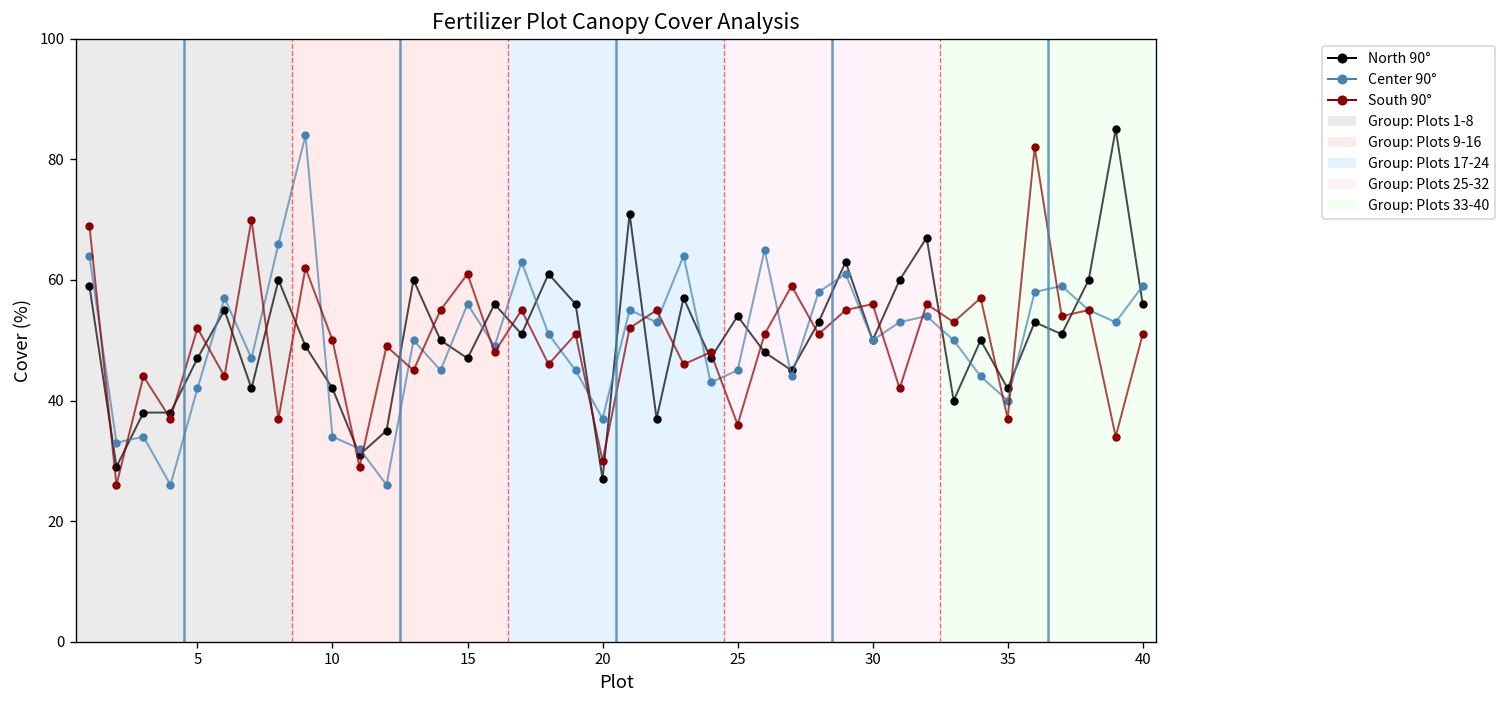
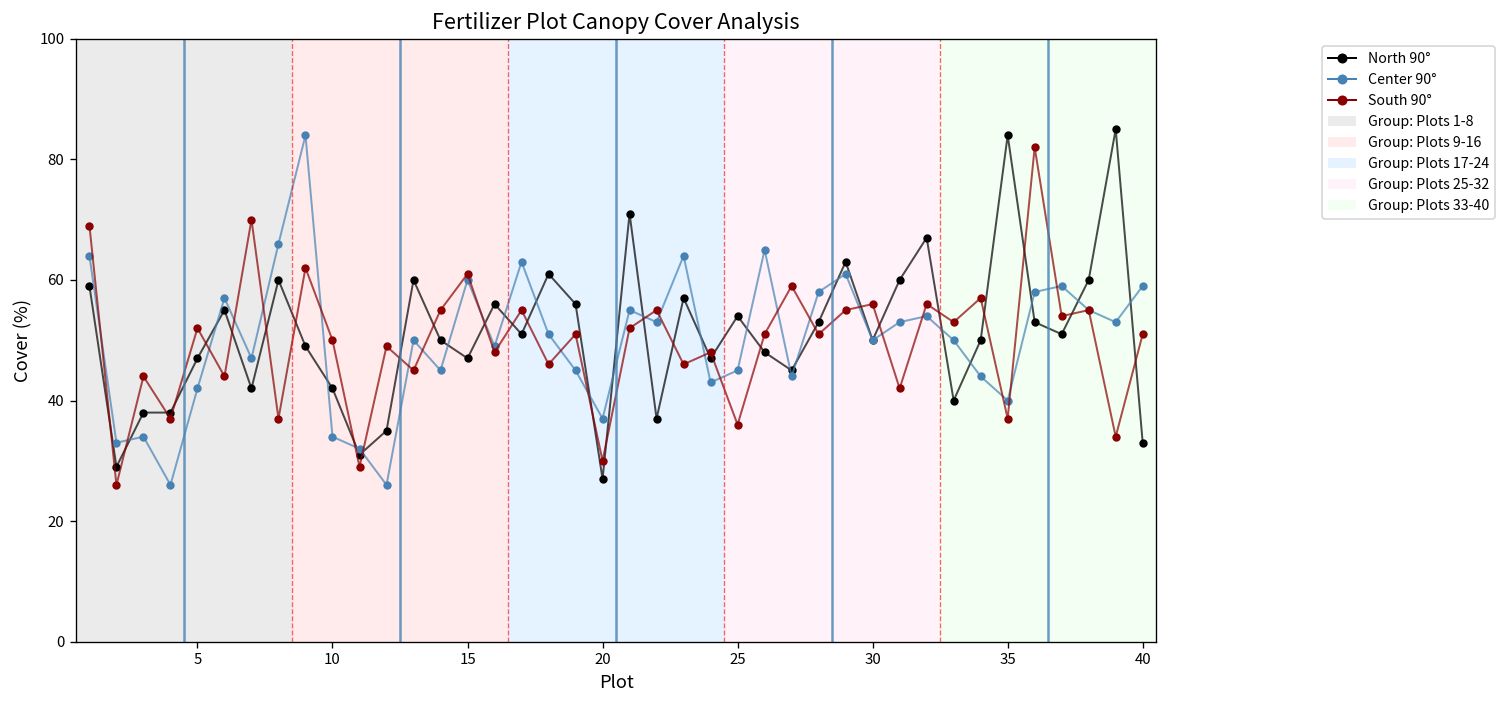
Center 90°, 15: 56 -> 60
North 90°, 35: 42 -> 84
North 90°, 40: 56 -> 33
